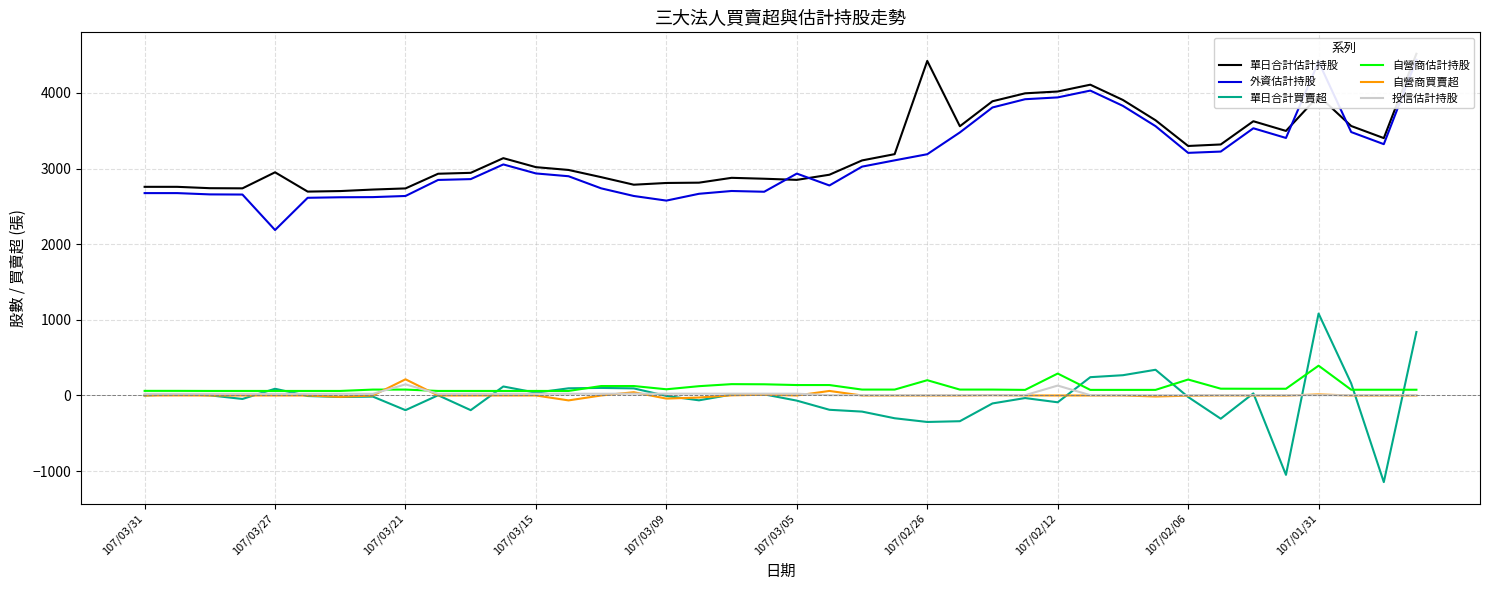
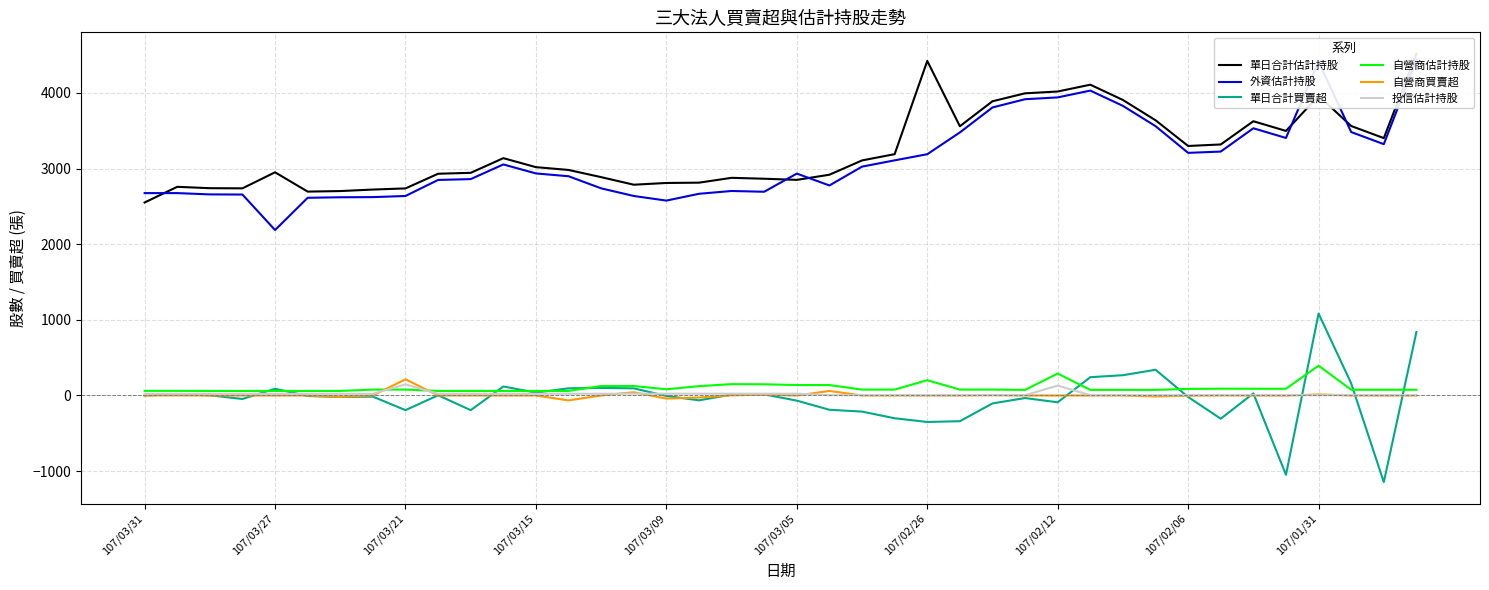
單日合計估計持股, 107/03/31: 2800 -> 2600
自營商估計持股, 107/02/06: 200 -> 100
